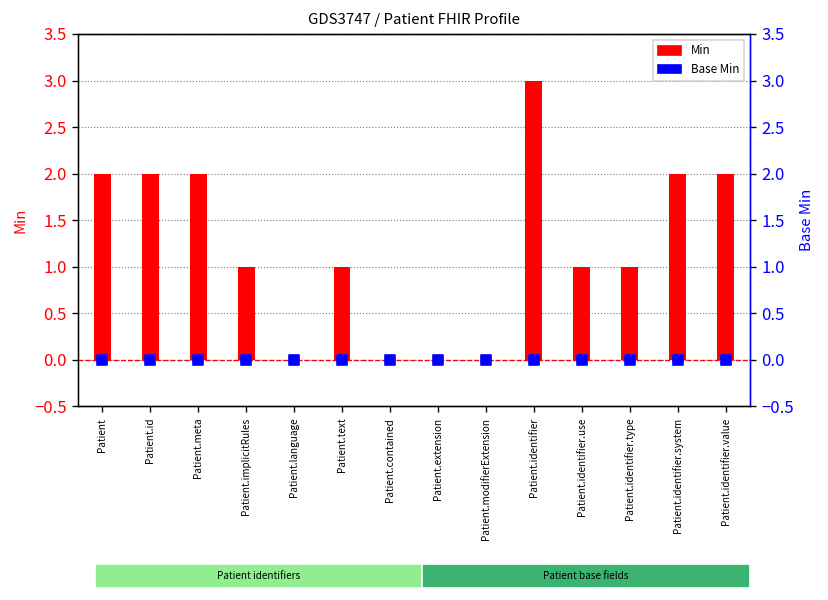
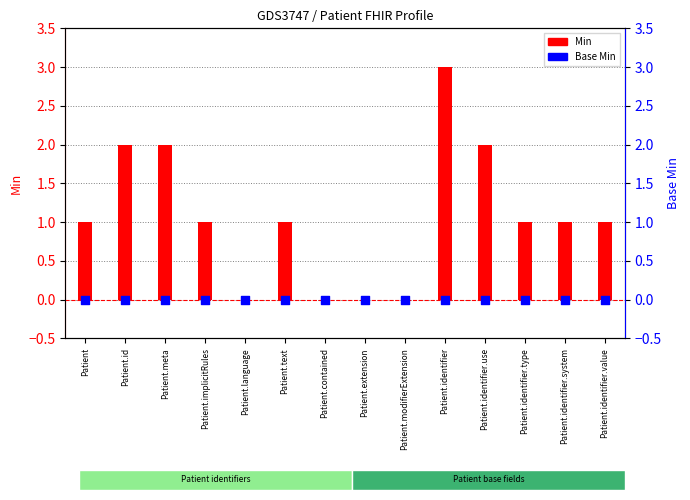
Min, Patient: 2 -> 1
Min, Patient.identifier.use: 1 -> 2
Min, Patient.identifier.system: 2 -> 1
Min, Patient.identifier.value: 2 -> 1
